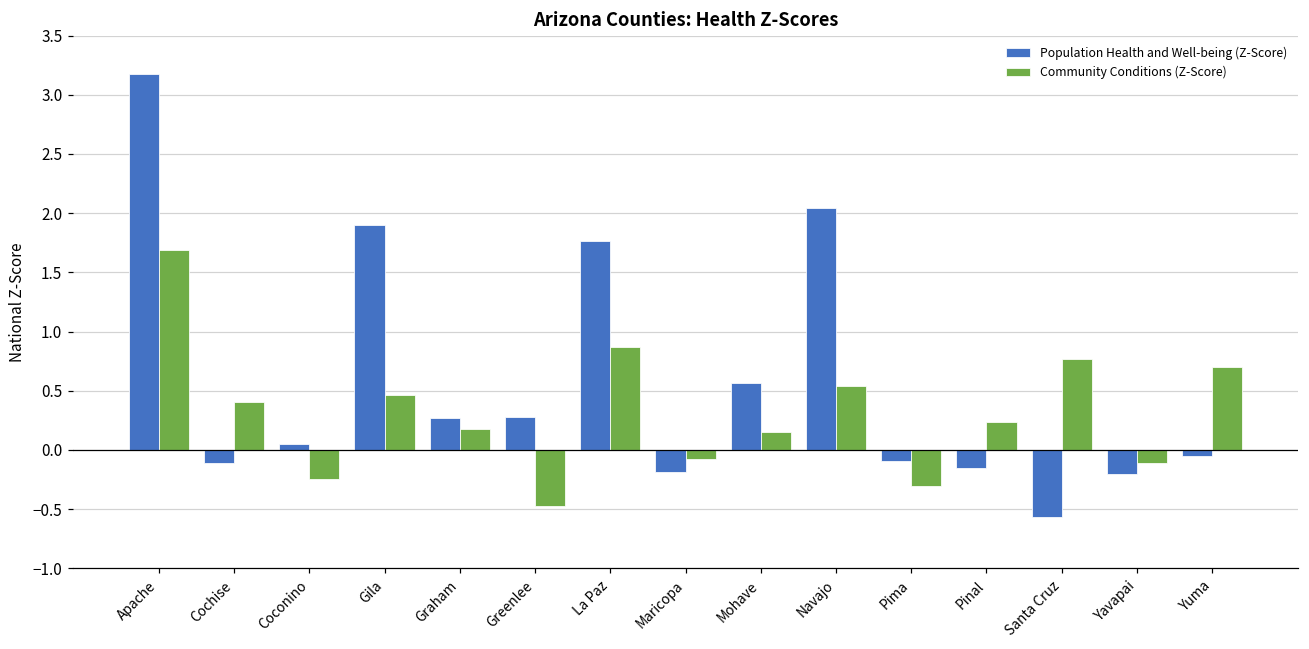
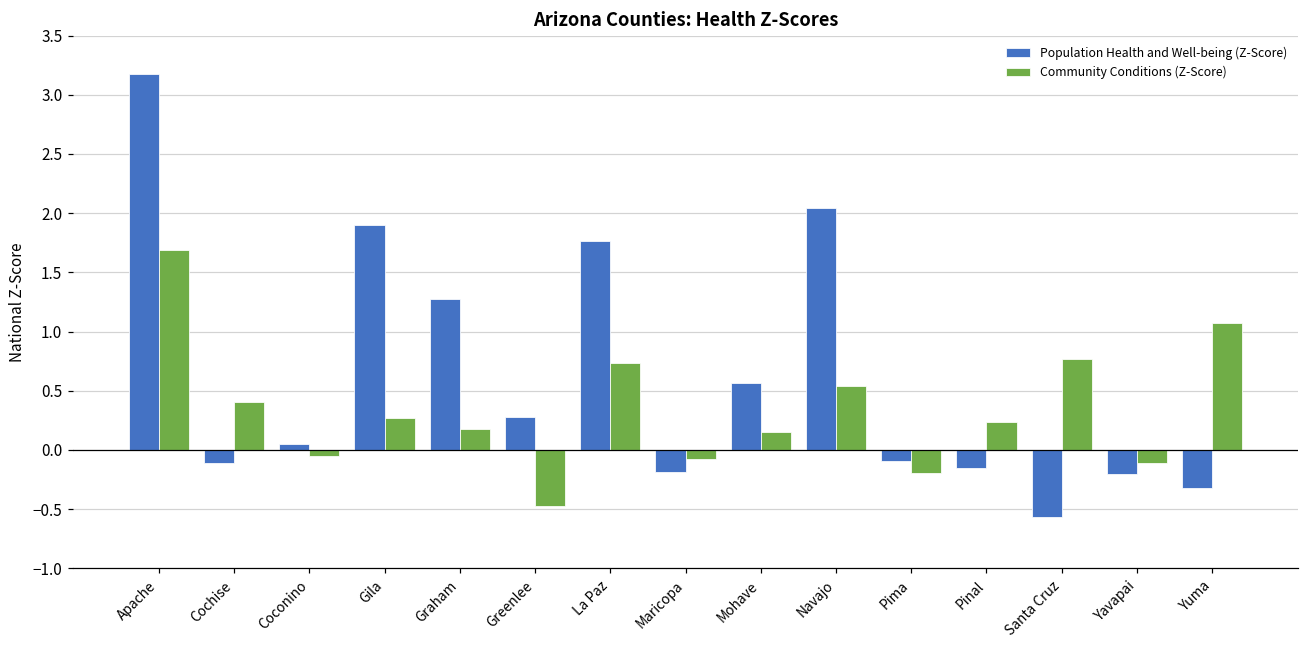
Community Conditions (Z-Score), Coconino: -0.24 -> -0.05
Community Conditions (Z-Score), Gila: 0.46 -> 0.27
Population Health and Well-being (Z-Score), Graham: 0.27 -> 1.28
Community Conditions (Z-Score), La Paz: 0.87 -> 0.73
Community Conditions (Z-Score), Pima: -0.30 -> -0.20
Population Health and Well-being (Z-Score), Yuma: -0.05 -> -0.32
Community Conditions (Z-Score), Yuma: 0.70 -> 1.08
